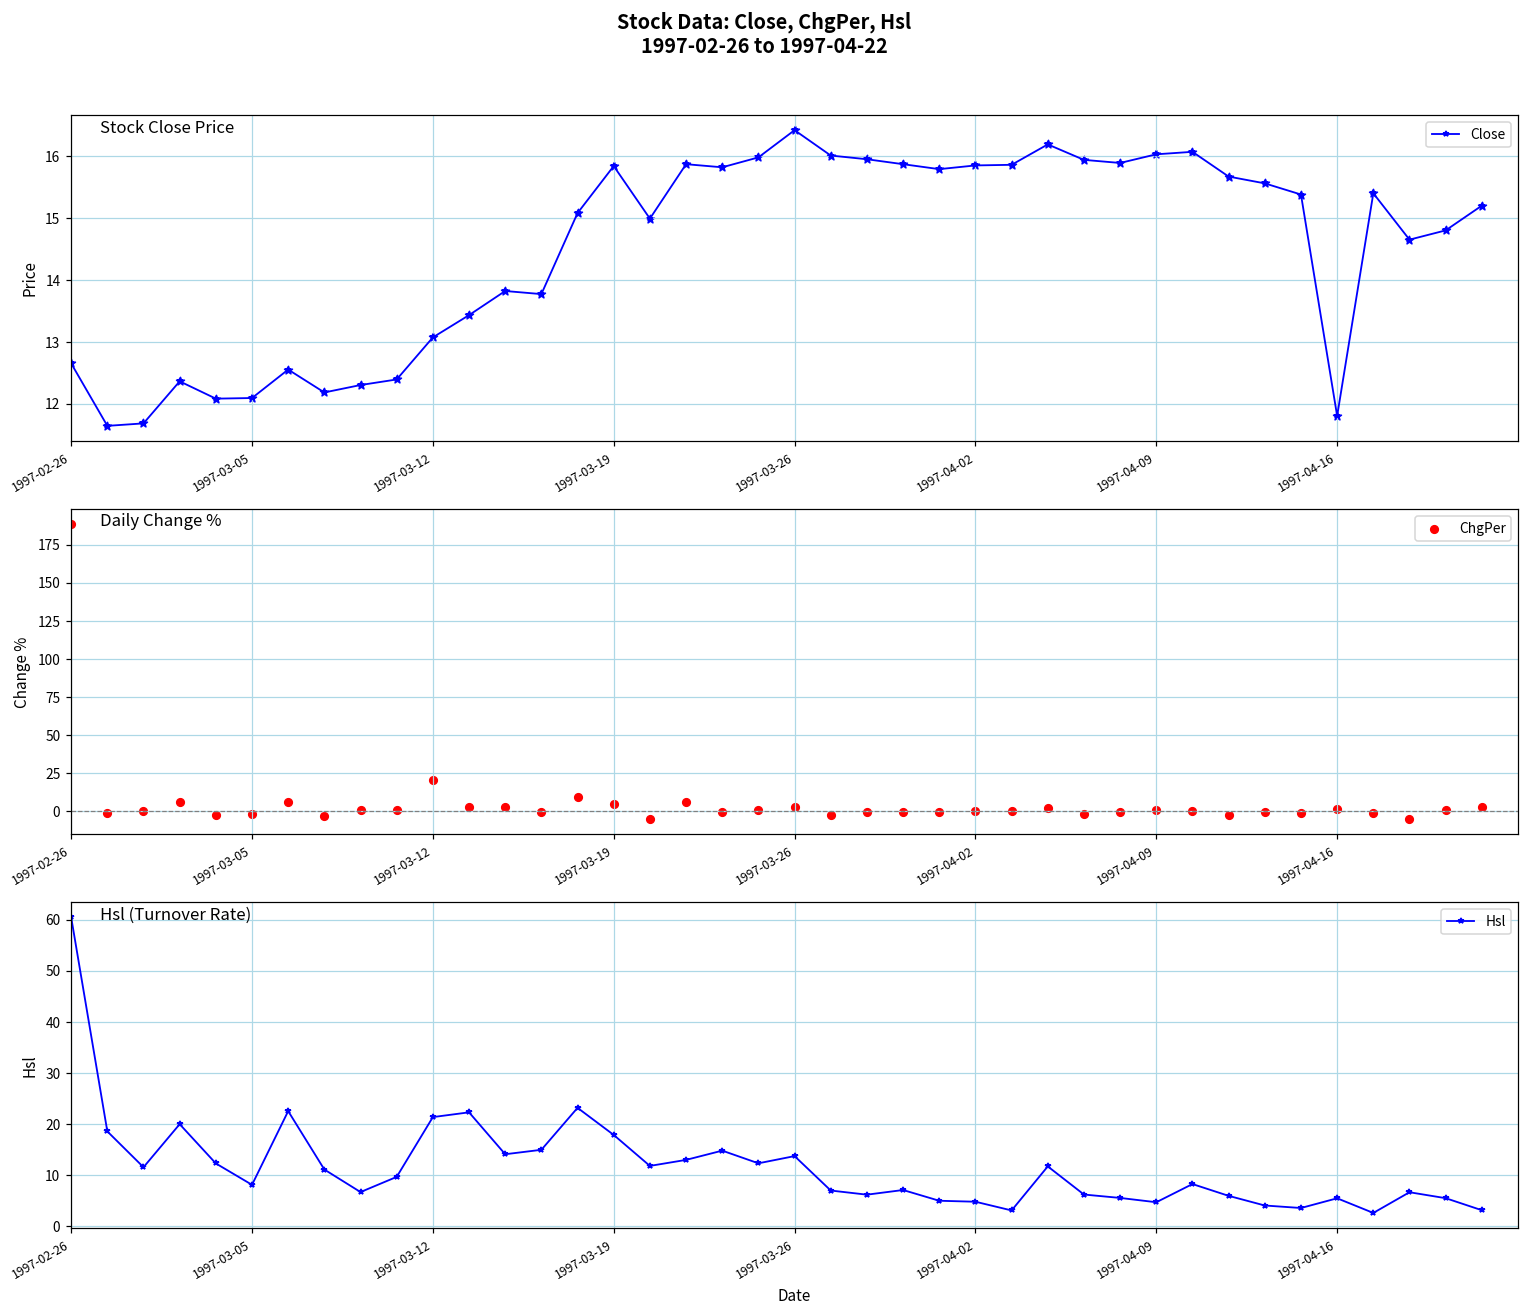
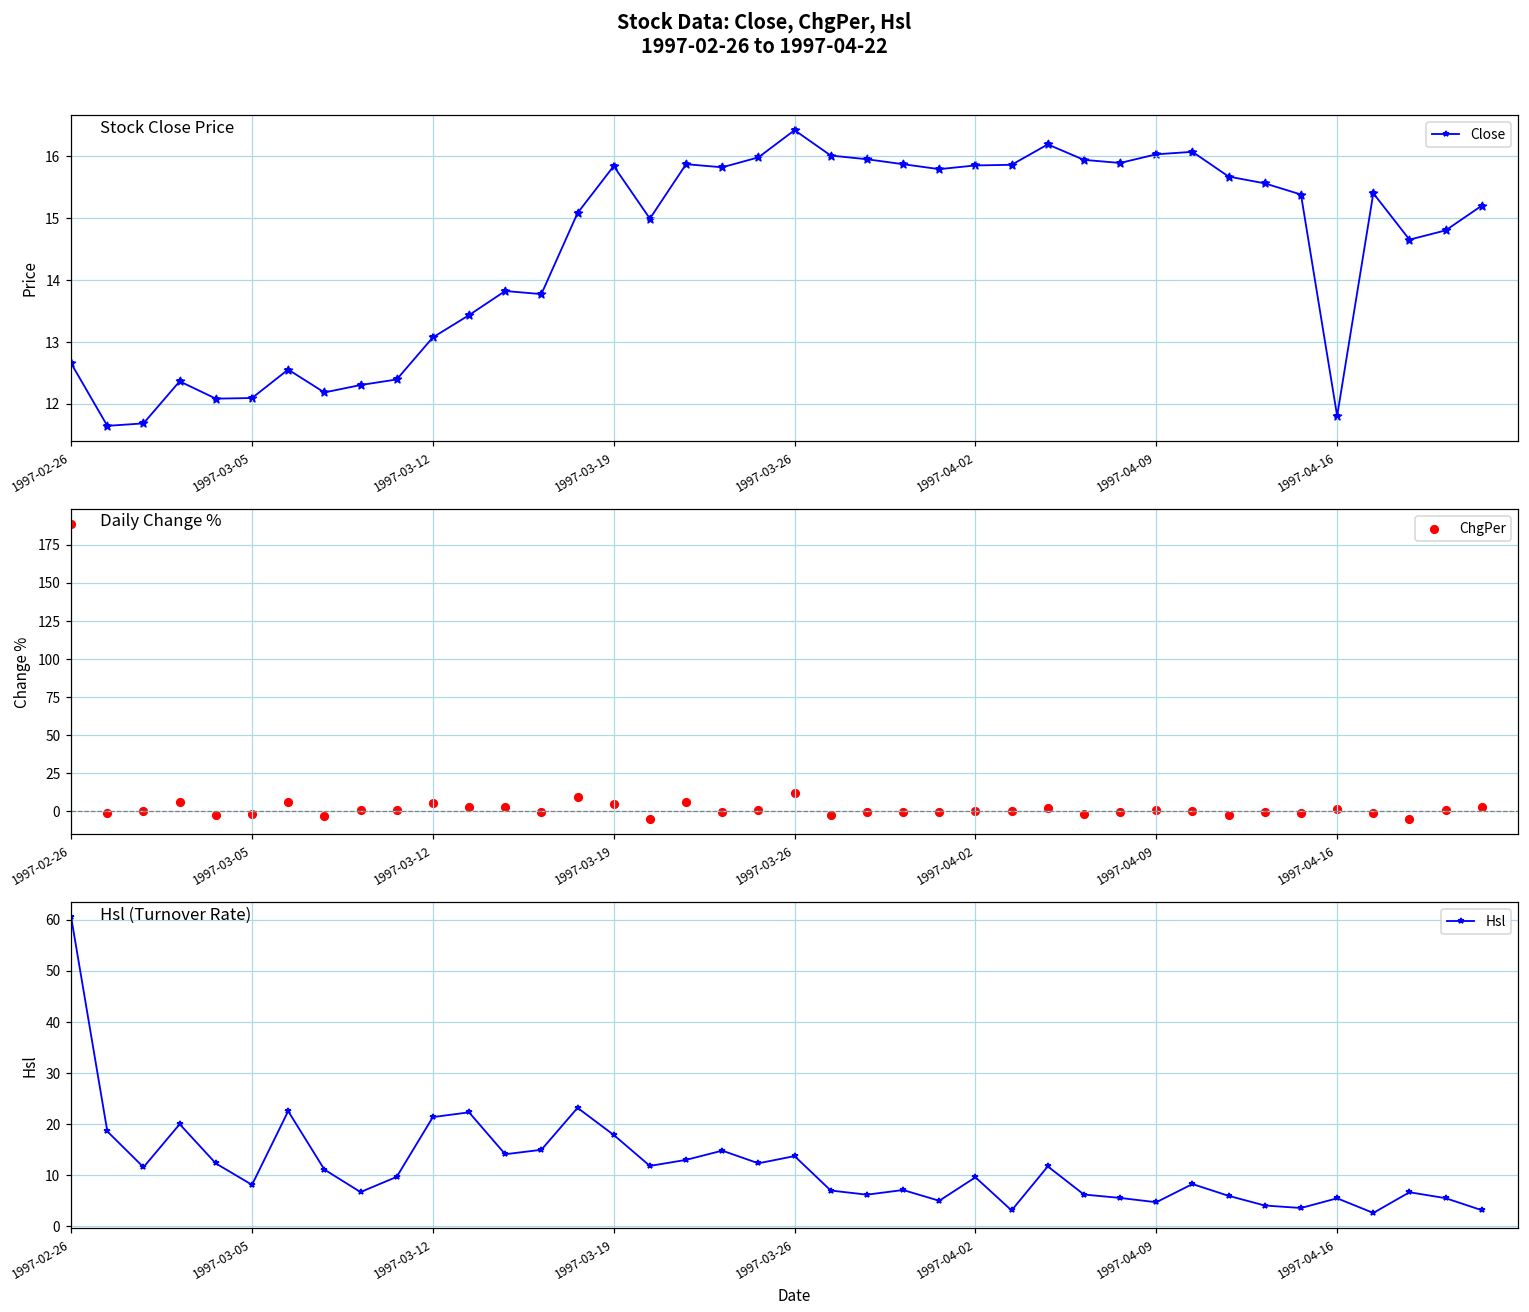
Daily Change %, 1997-03-12: 20 -> 5
Daily Change %, 1997-03-26: 3 -> 12
Hsl (Turnover Rate), 1997-04-02: 5 -> 10
